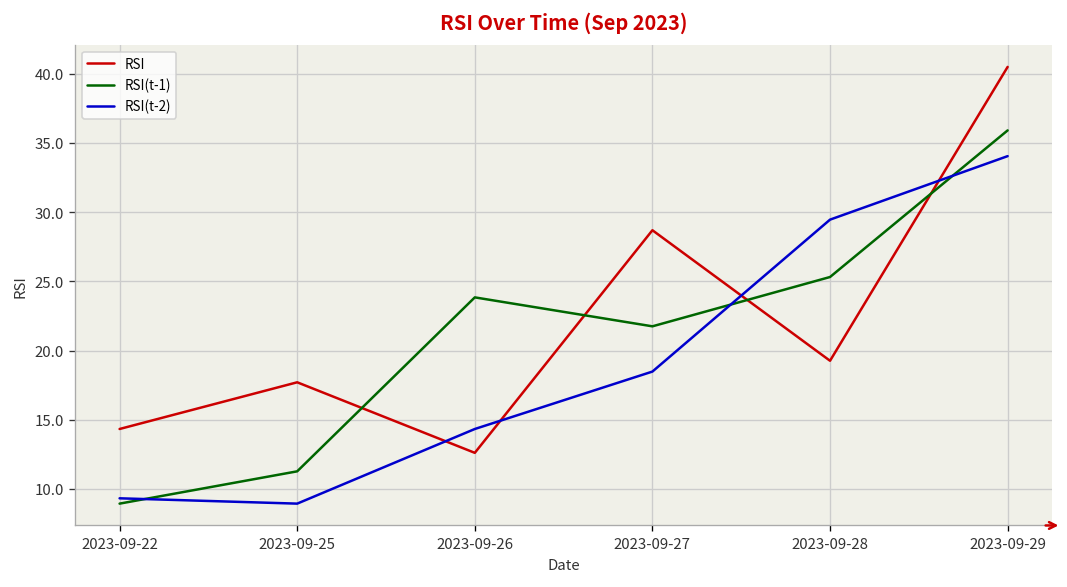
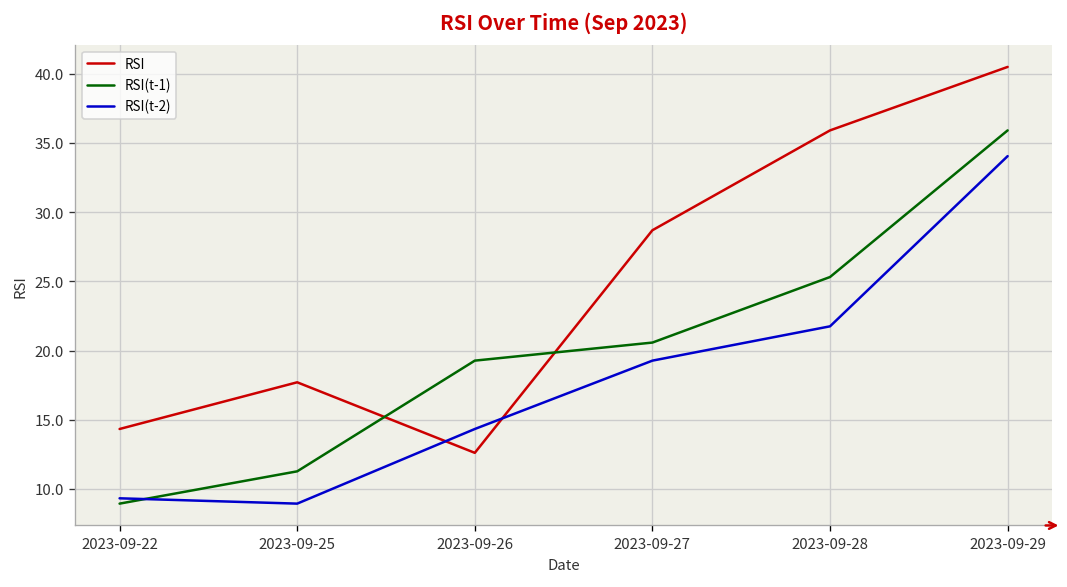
RSI(t-1), 2023-09-26: 23.8 -> 19.3
RSI(t-1), 2023-09-27: 21.7 -> 20.6
RSI(t-2), 2023-09-27: 18.5 -> 19.3
RSI, 2023-09-28: 19.3 -> 35.9
RSI(t-2), 2023-09-28: 29.5 -> 21.7
